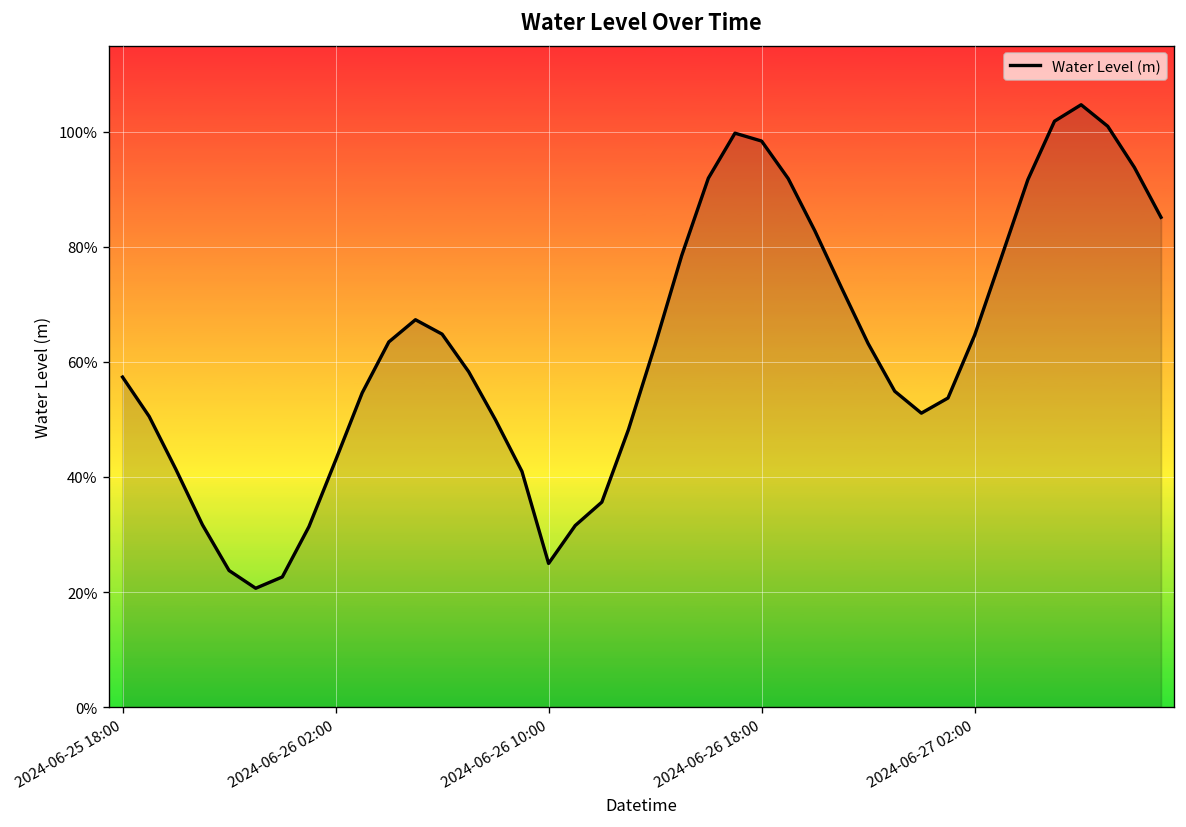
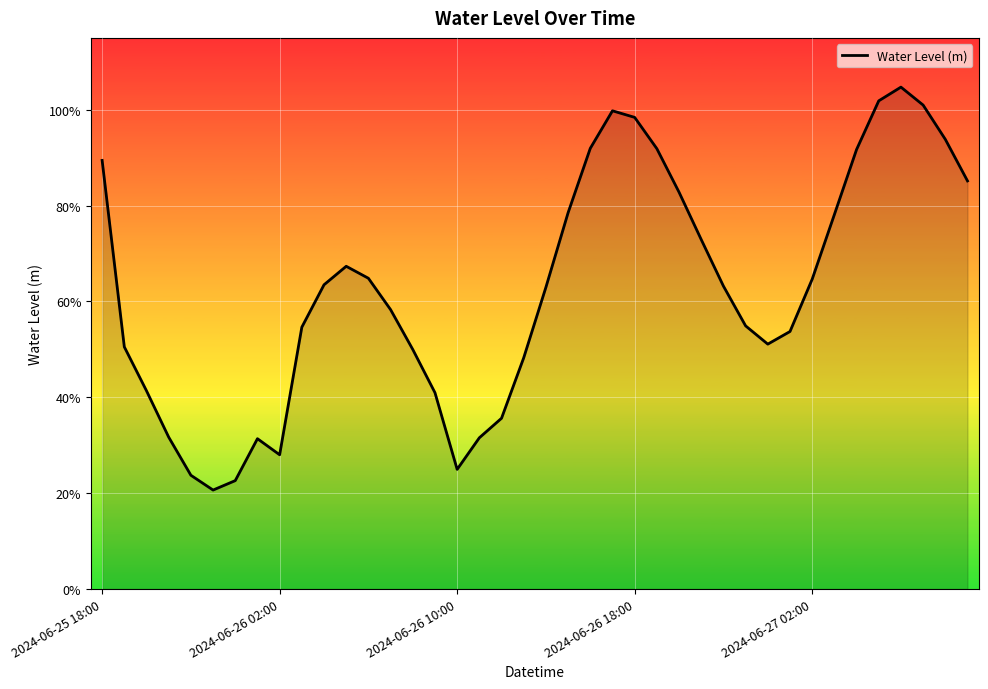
2024-06-25 18:00: 57% -> 89%
2024-06-26 02:00: 43% -> 28%
